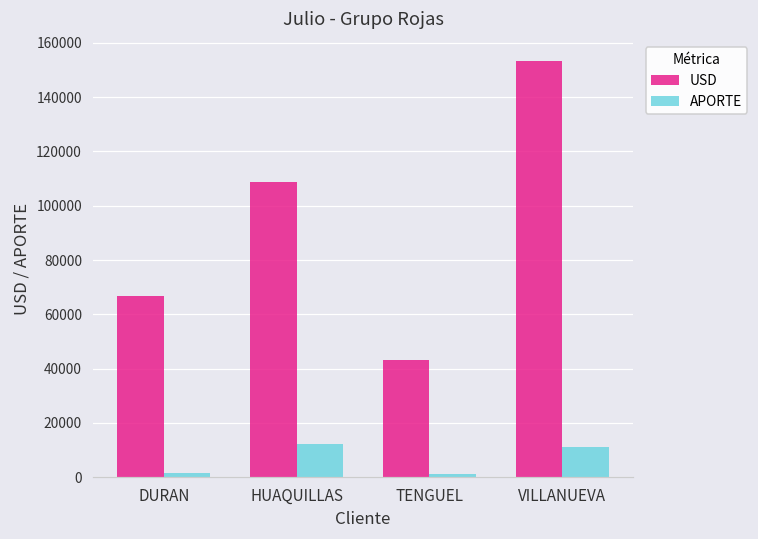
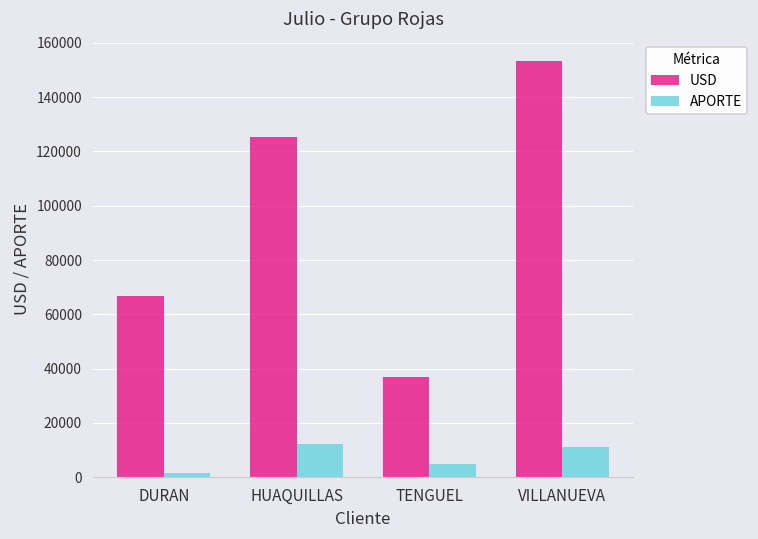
USD, HUAQUILLAS: 109000 -> 126000
USD, TENGUEL: 43000 -> 37000
APORTE, TENGUEL: 1000 -> 5000
